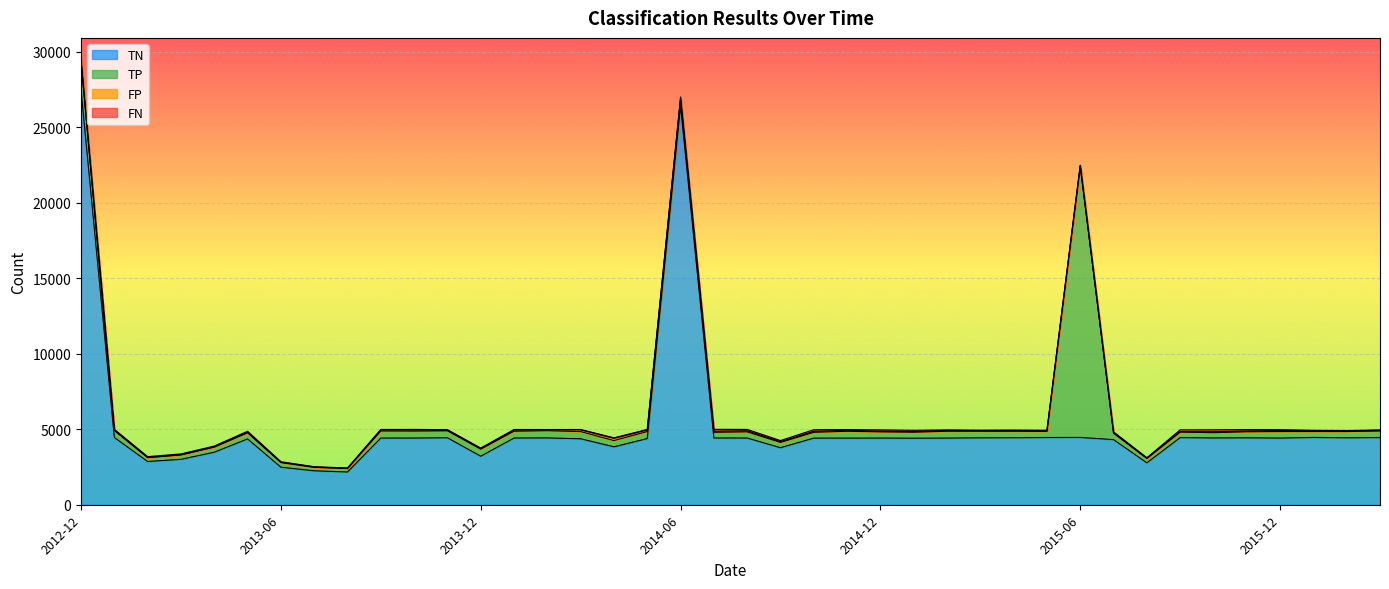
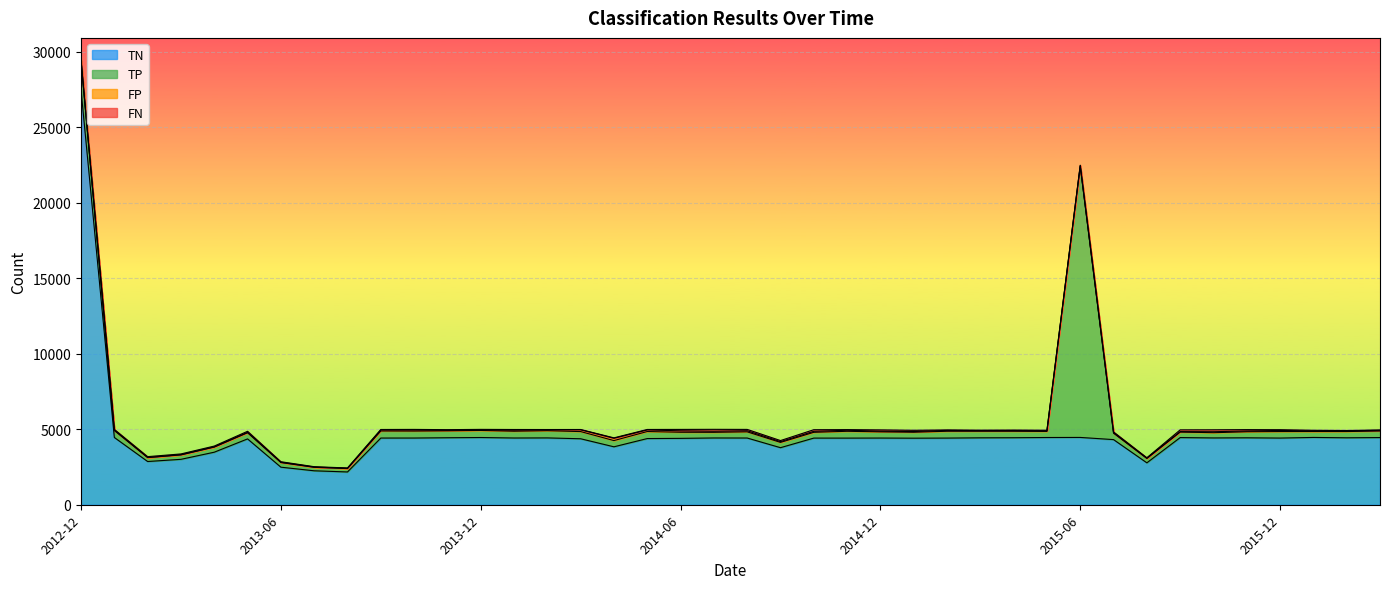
TN, 2013-12: 3200 -> 4500
TN, 2014-06: 26400 -> 4400
